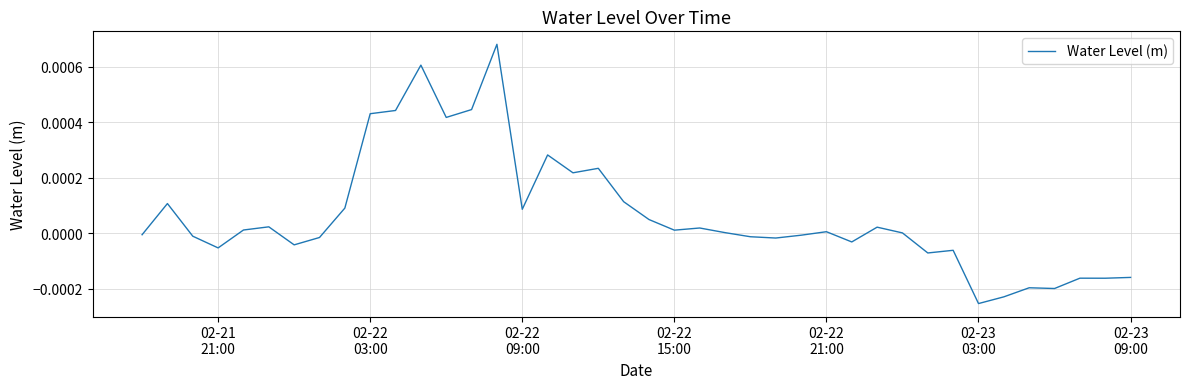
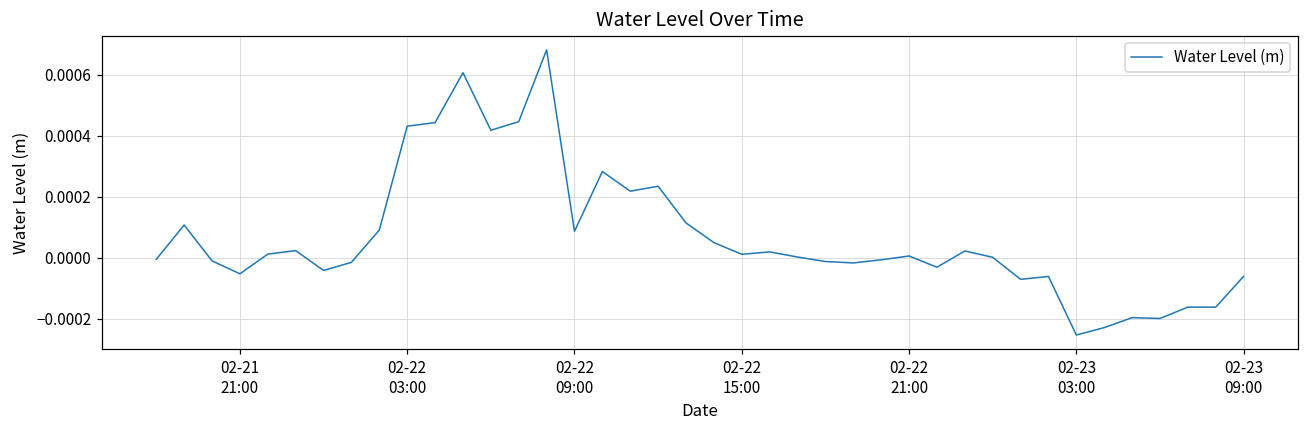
02-23 09:00: -0.00016 -> -0.00006
